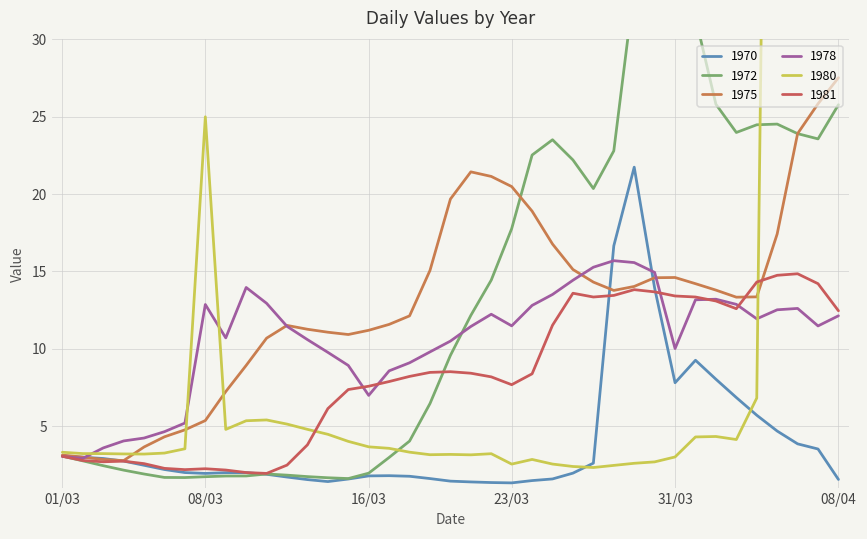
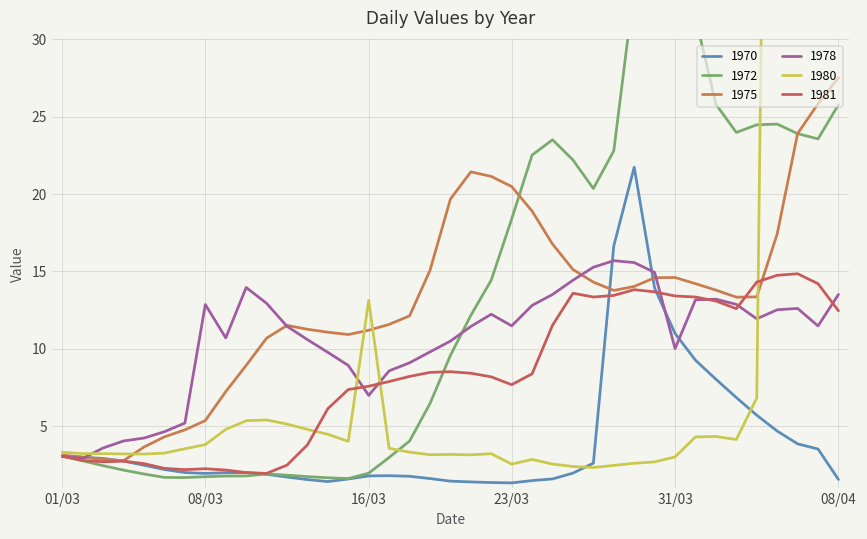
1980, 08/03: 25.0 -> 3.8
1980, 16/03: 3.7 -> 13.1
1972, 23/03: 17.8 -> 18.4
1970, 31/03: 7.8 -> 11.0
1978, 08/04: 12.1 -> 13.5
